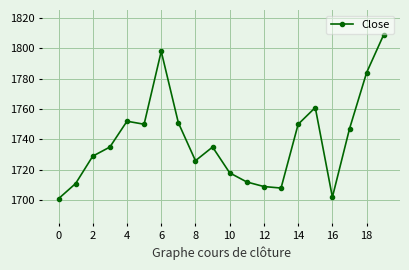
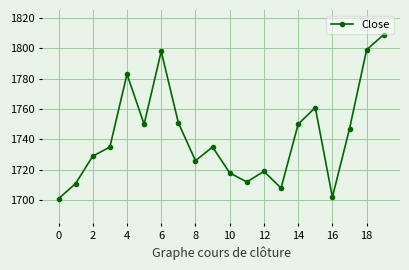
4: 1752 -> 1783
12: 1709 -> 1719
18: 1784 -> 1799
